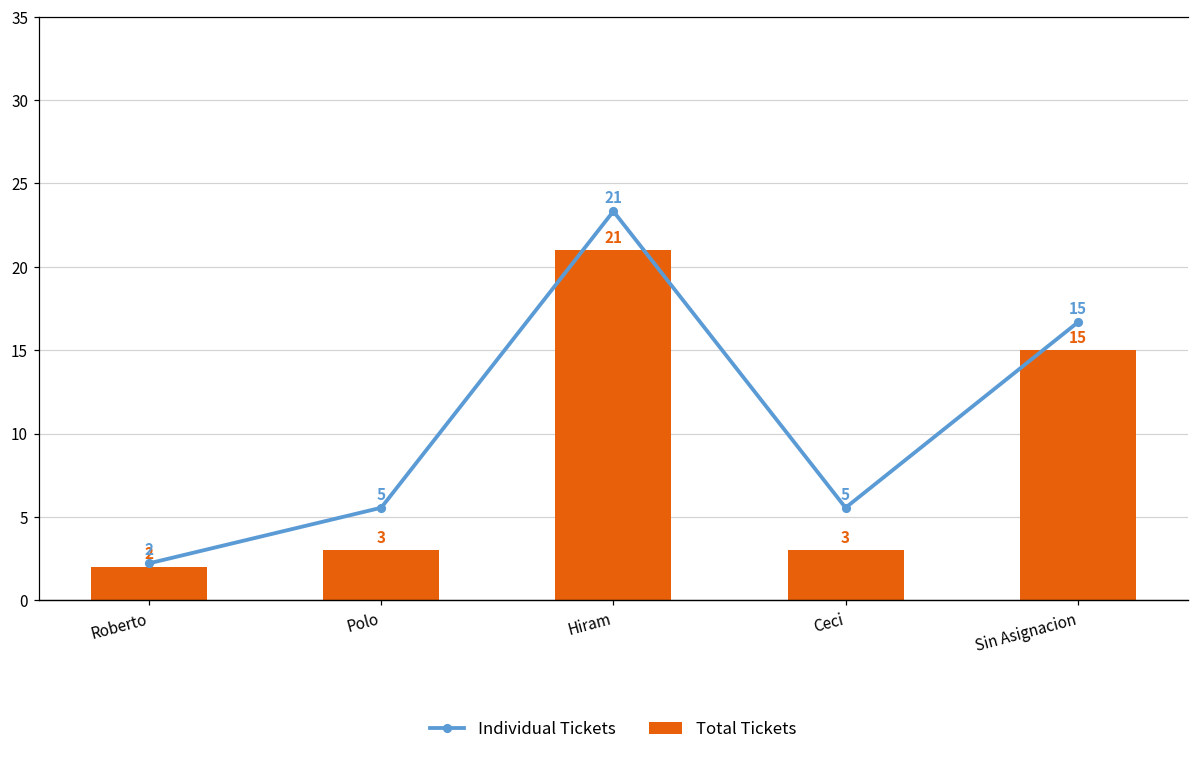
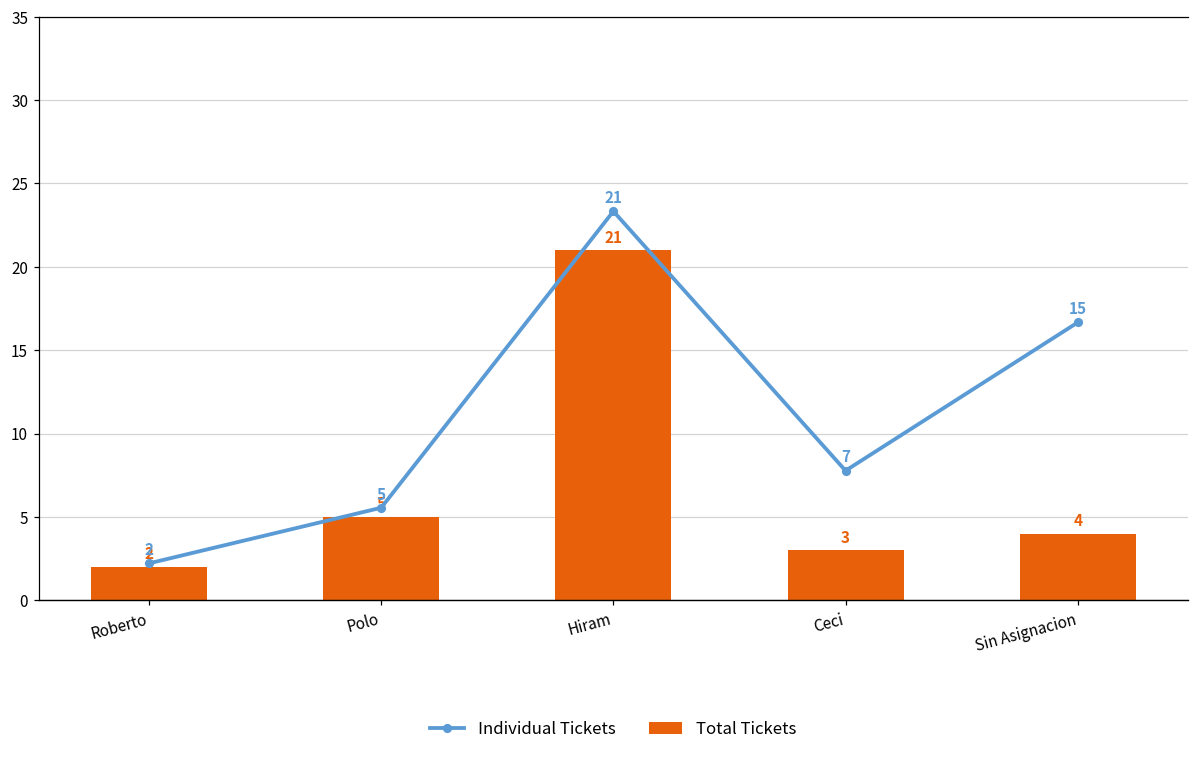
Total Tickets, Polo: 3 -> 5
Total Tickets, Sin Asignacion: 15 -> 4
Individual Tickets, Ceci: 5 -> 7
